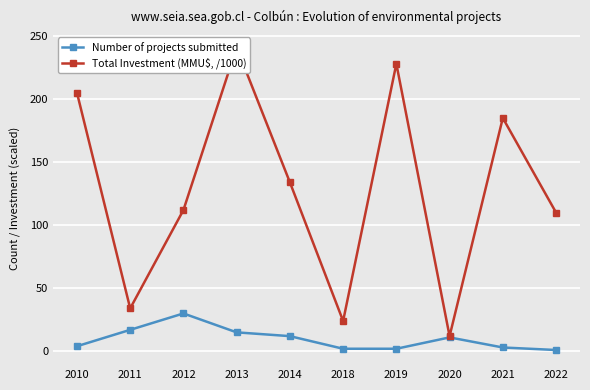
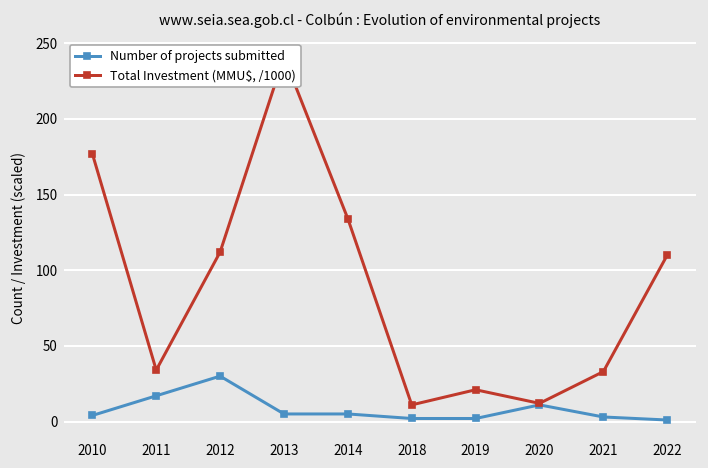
Total Investment (MMU$, /1000), 2010: 205 -> 177
Number of projects submitted, 2013: 15 -> 5
Number of projects submitted, 2014: 12 -> 5
Total Investment (MMU$, /1000), 2018: 24 -> 11
Total Investment (MMU$, /1000), 2019: 228 -> 21
Total Investment (MMU$, /1000), 2021: 185 -> 33
